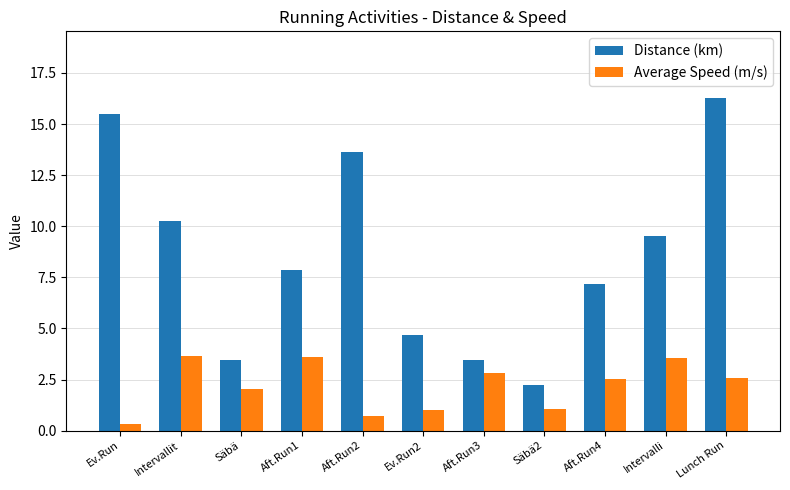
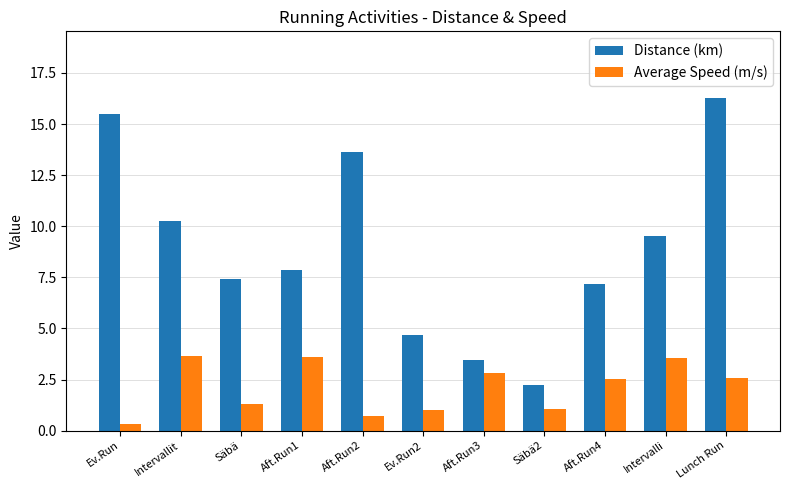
Distance (km), Säbä: 3.5 -> 7.4
Average Speed (m/s), Säbä: 2.1 -> 1.3
